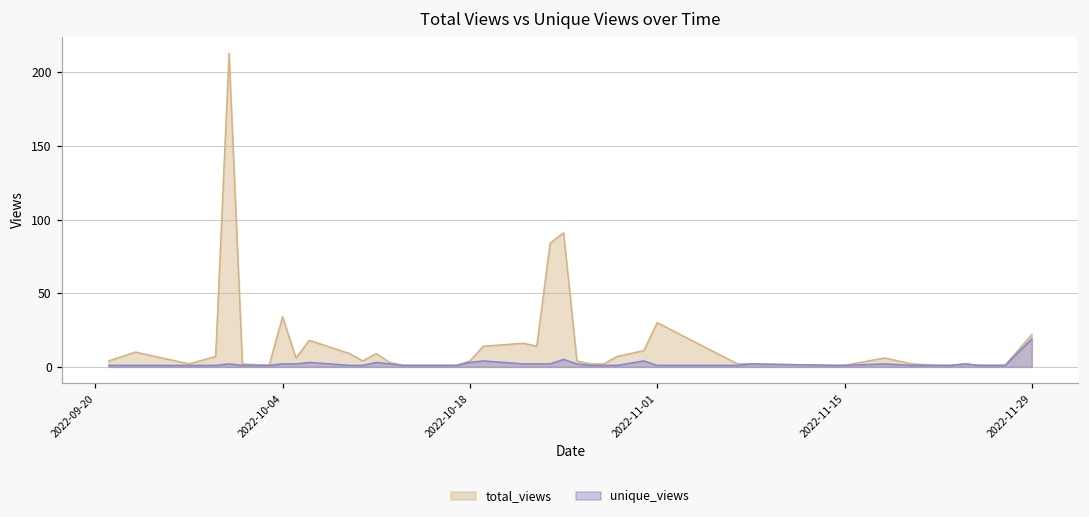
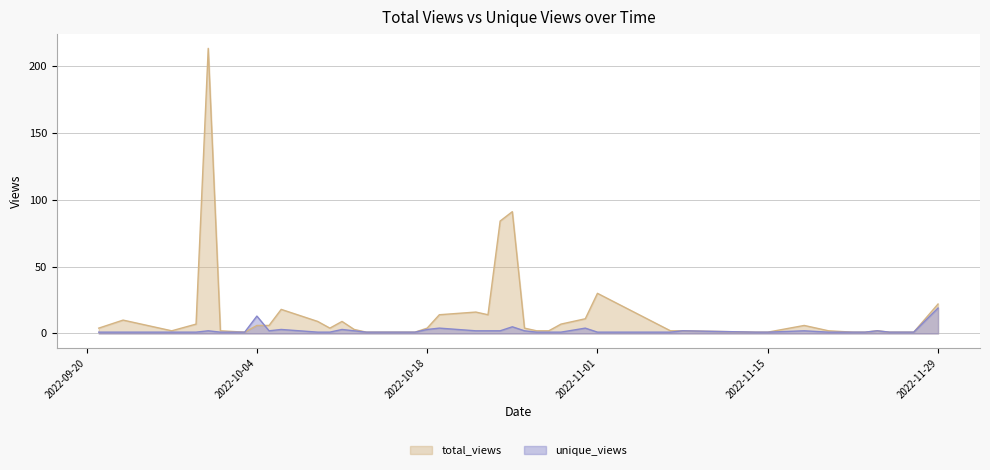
total_views, 2022-10-04: 34 -> 6
unique_views, 2022-10-04: 2 -> 13
